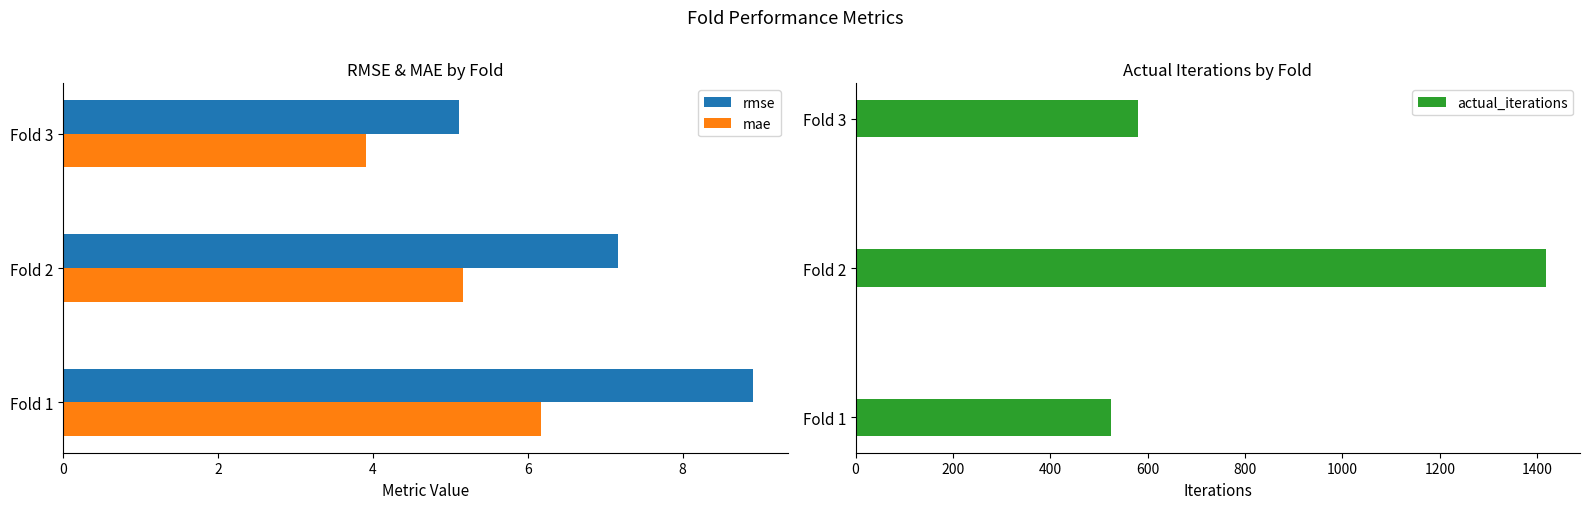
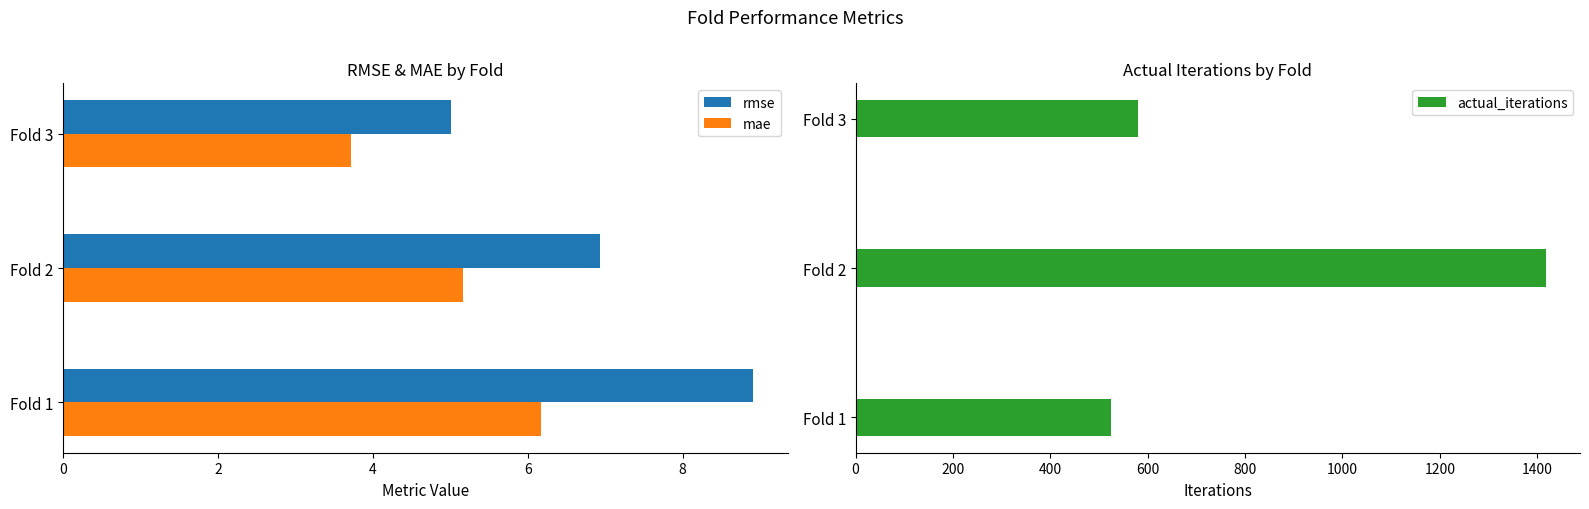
RMSE & MAE by Fold, rmse, Fold 3: 5.1 -> 5.0
RMSE & MAE by Fold, mae, Fold 3: 3.9 -> 3.7
RMSE & MAE by Fold, rmse, Fold 2: 7.2 -> 6.9
